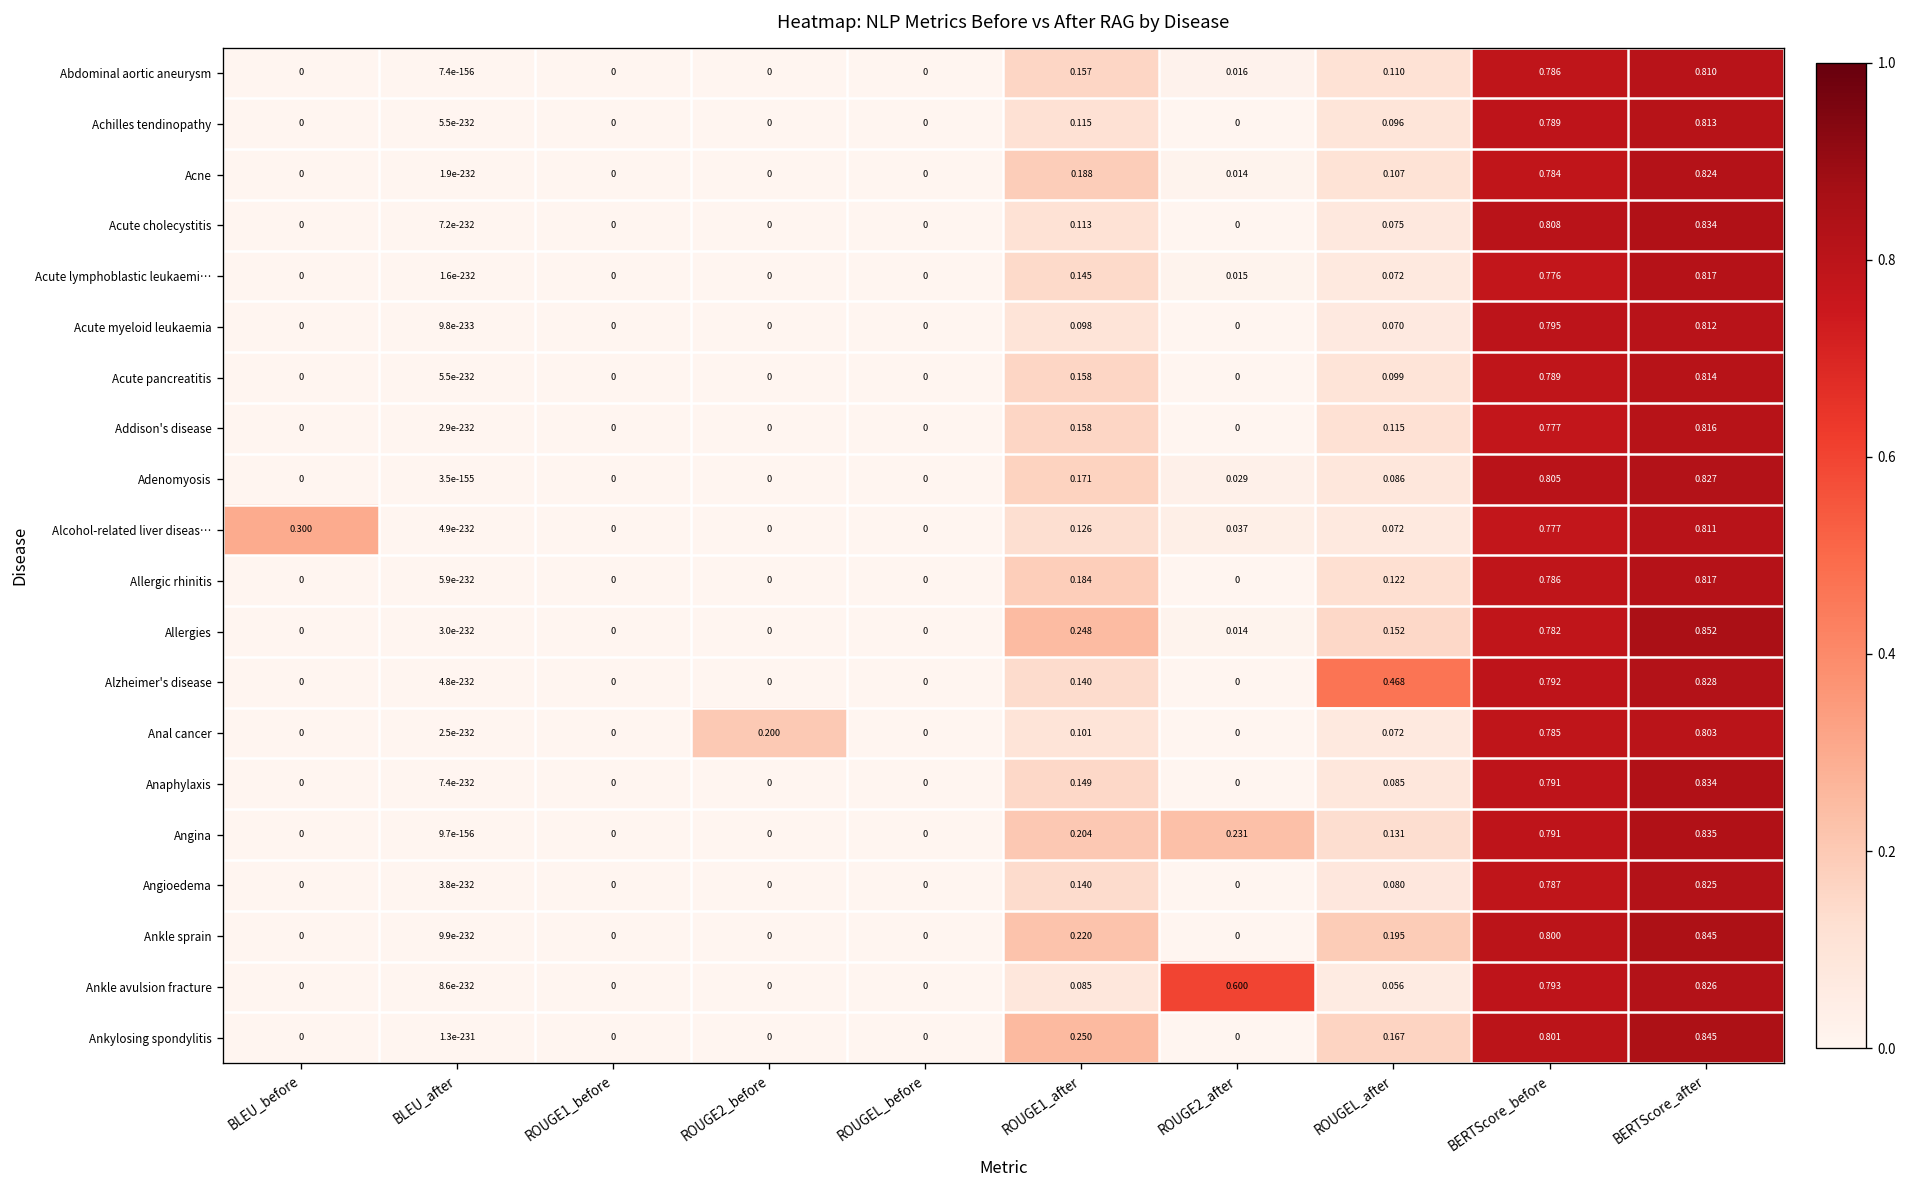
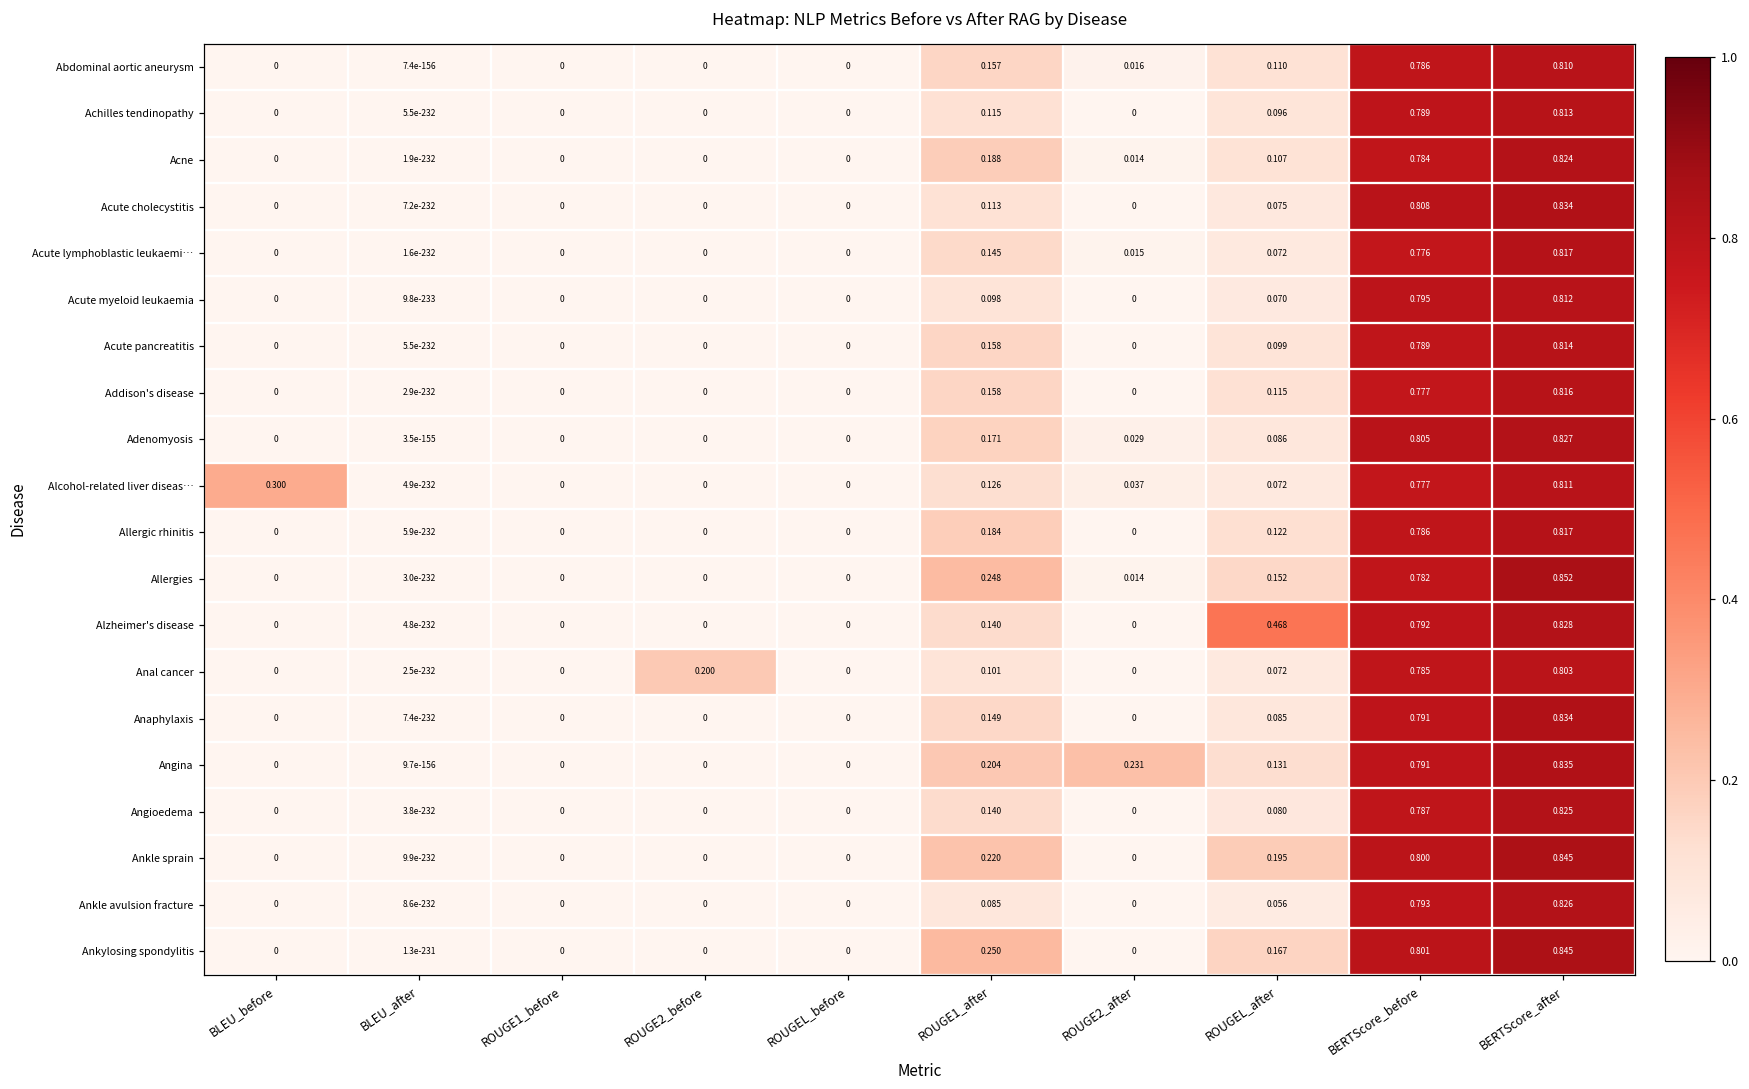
Ankle avulsion fracture, ROUGE2_after: 0.600 -> 0
